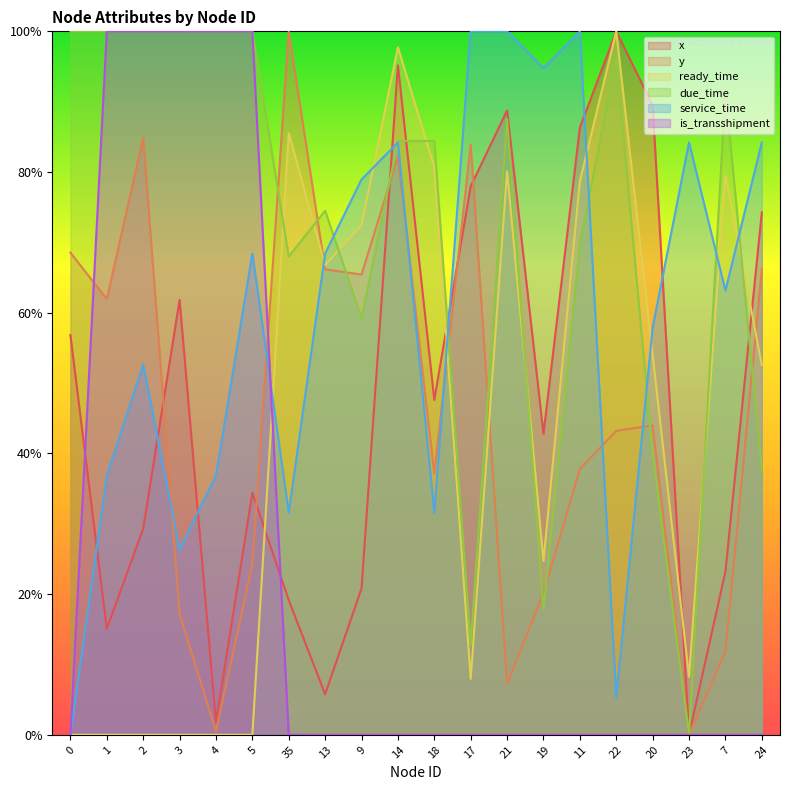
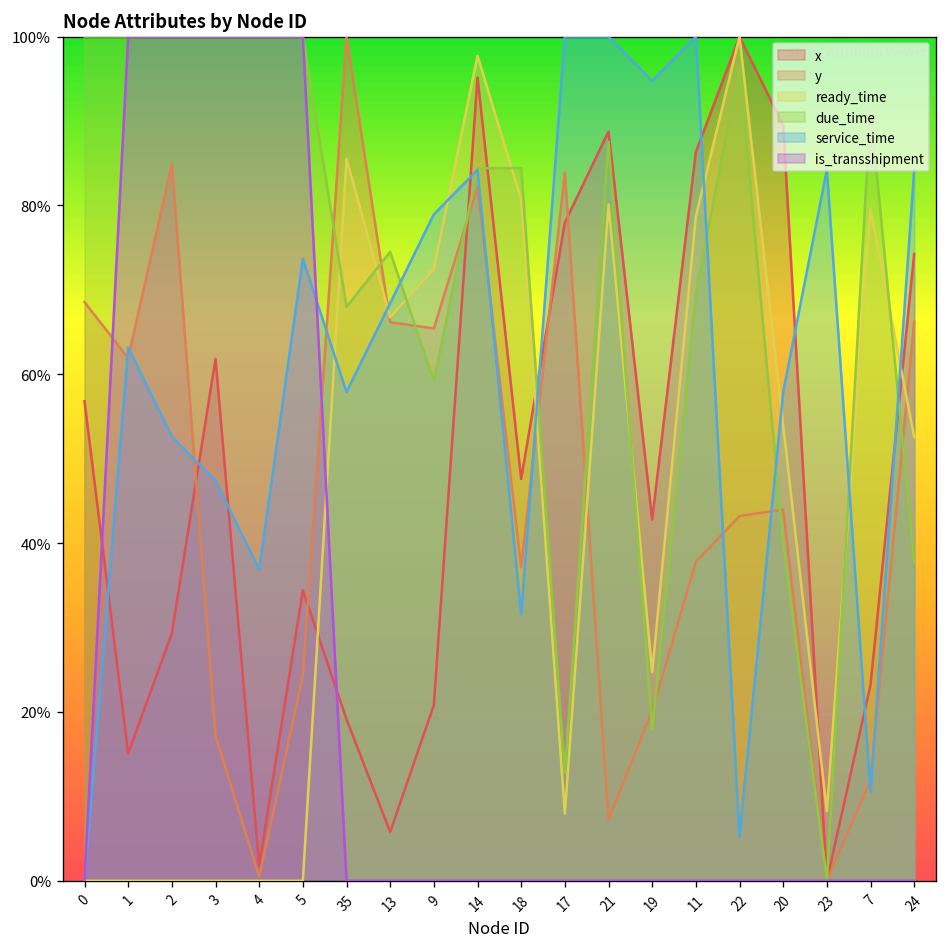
service_time, 1: 37% -> 63%
service_time, 3: 26% -> 47%
service_time, 5: 68% -> 74%
service_time, 35: 32% -> 58%
service_time, 7: 63% -> 11%
